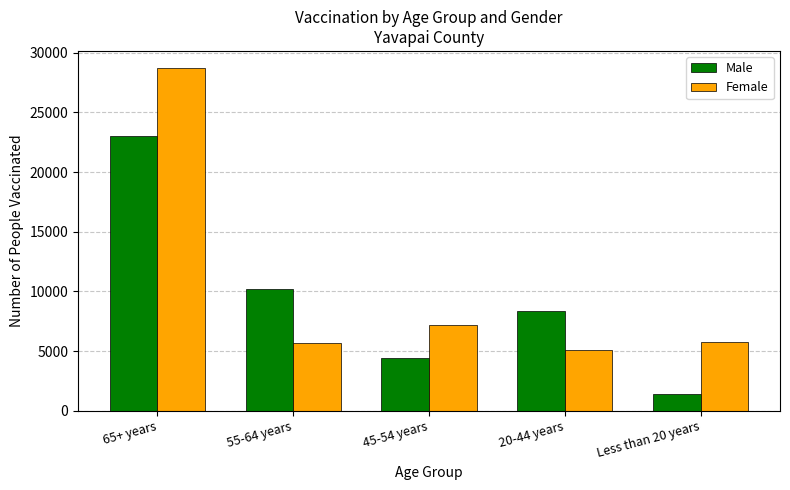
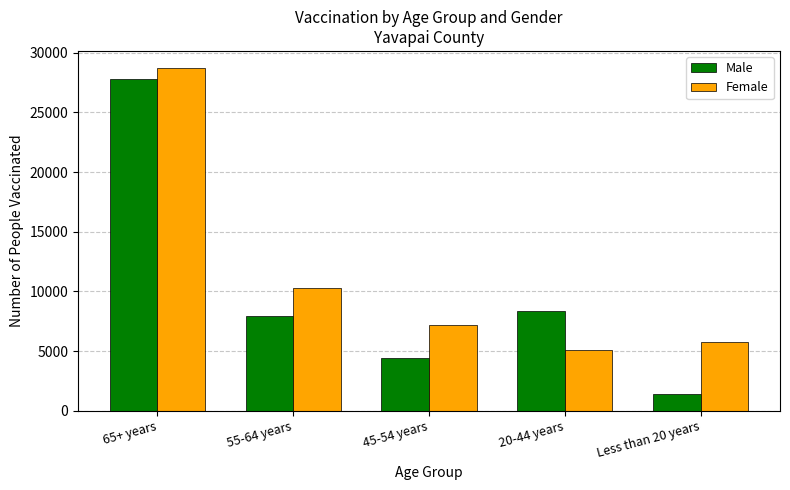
Male, 65+ years: 23000 -> 27800
Male, 55-64 years: 10200 -> 7900
Female, 55-64 years: 5700 -> 10300
